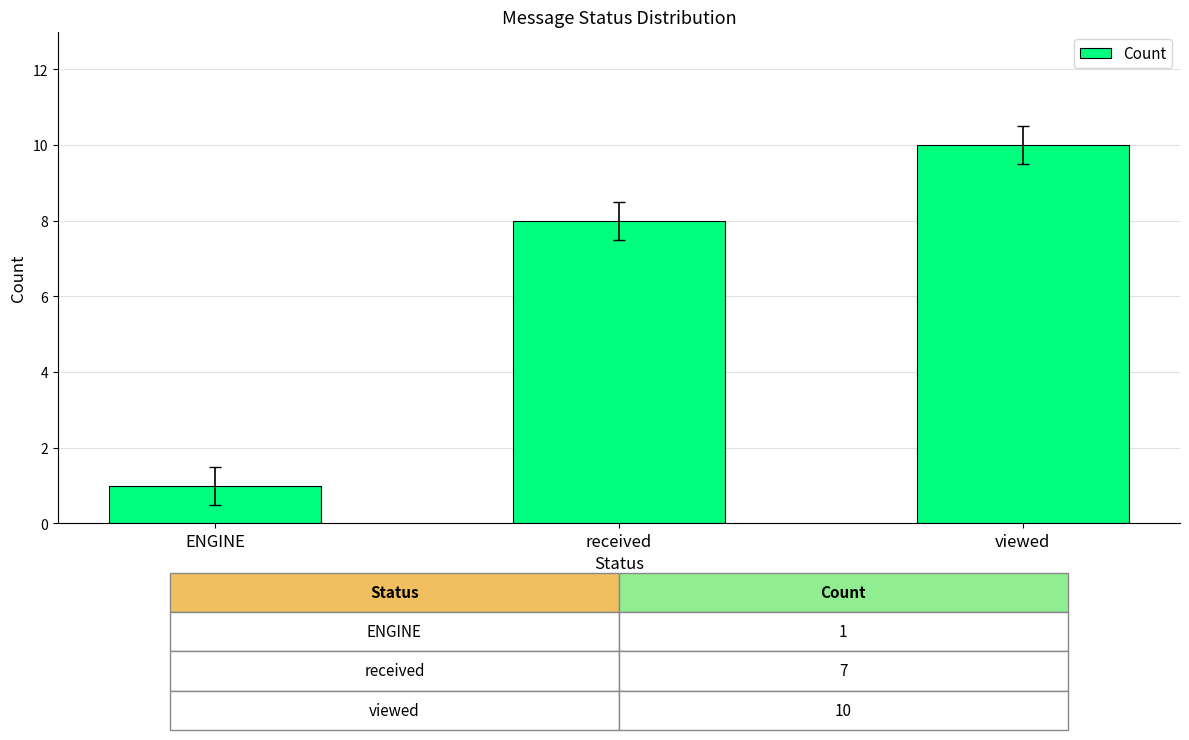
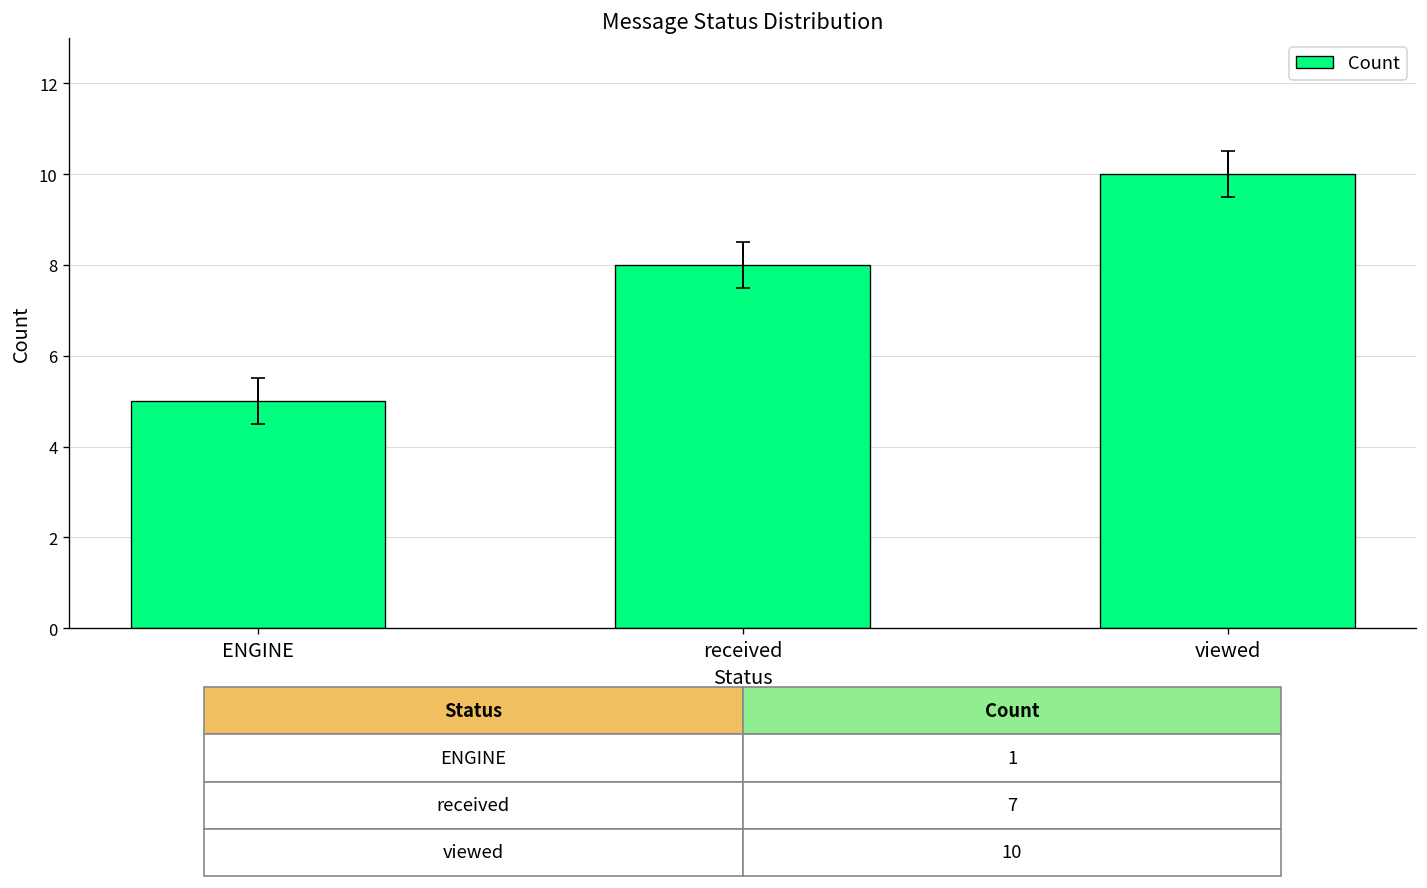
Count, ENGINE: 1 -> 5
